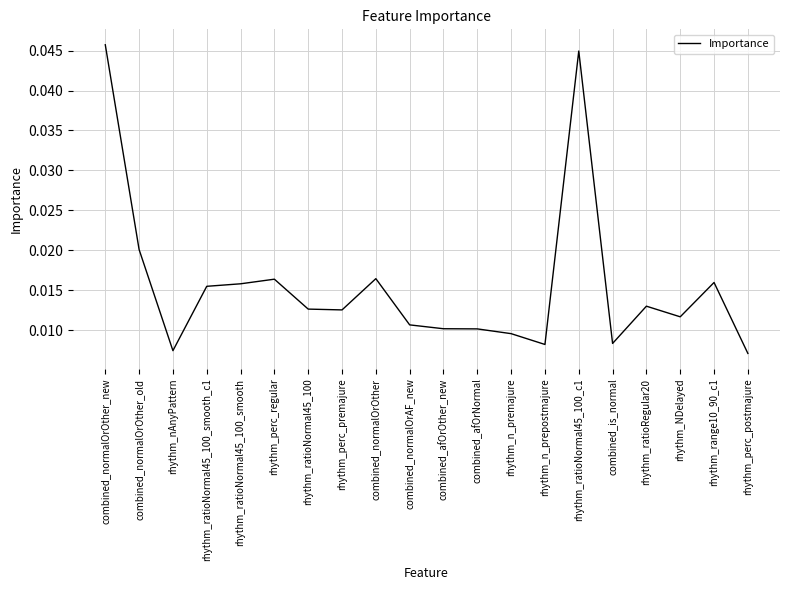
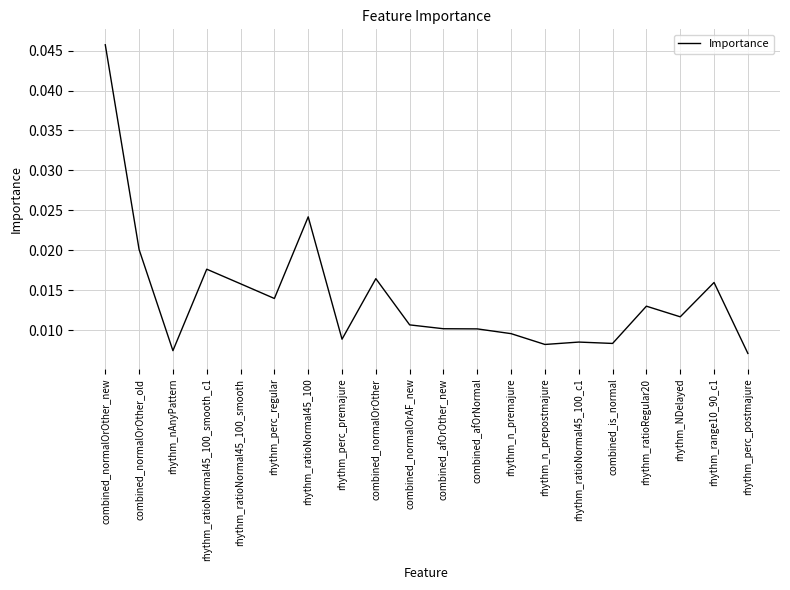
rhythm_ratioNormal45_100_smooth_c1: 0.015 -> 0.018
rhythm_perc_regular: 0.016 -> 0.014
rhythm_ratioNormal45_100: 0.013 -> 0.024
rhythm_perc_premajure: 0.013 -> 0.009
rhythm_ratioNormal45_100_c1: 0.045 -> 0.009
